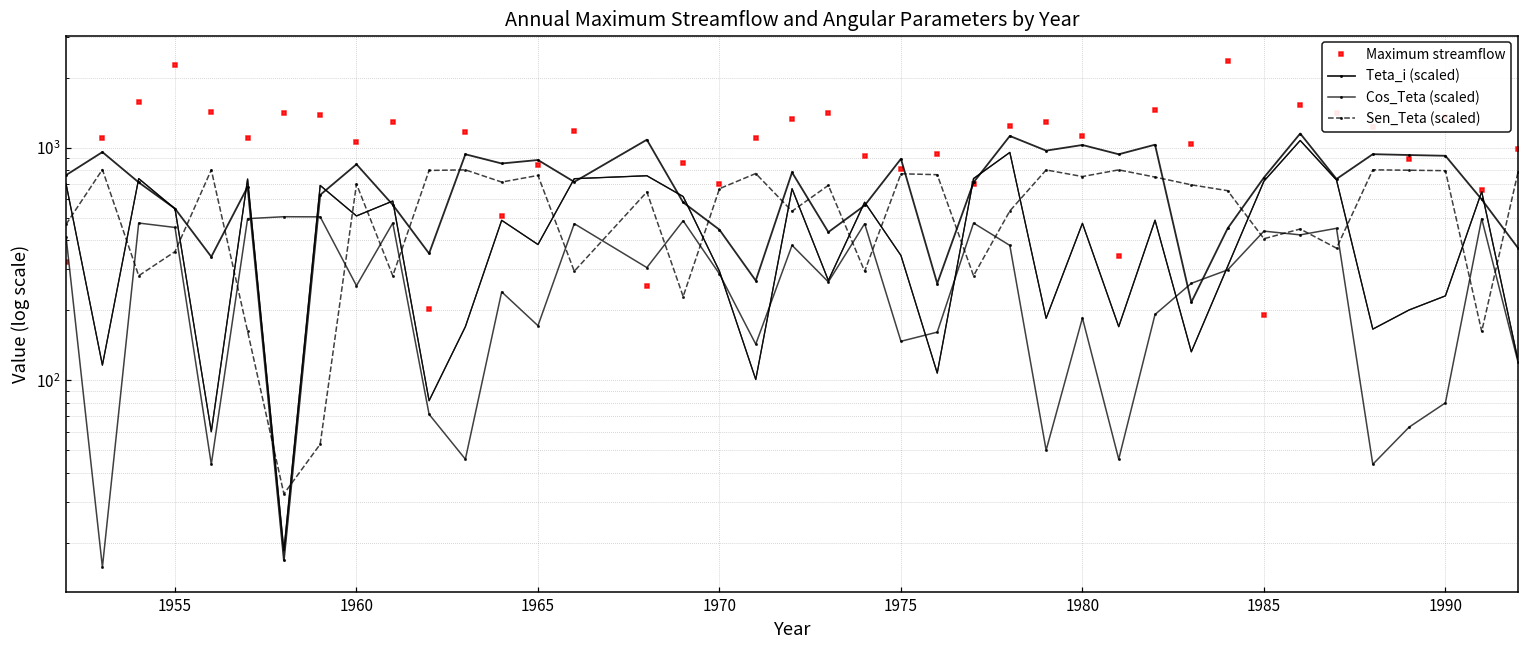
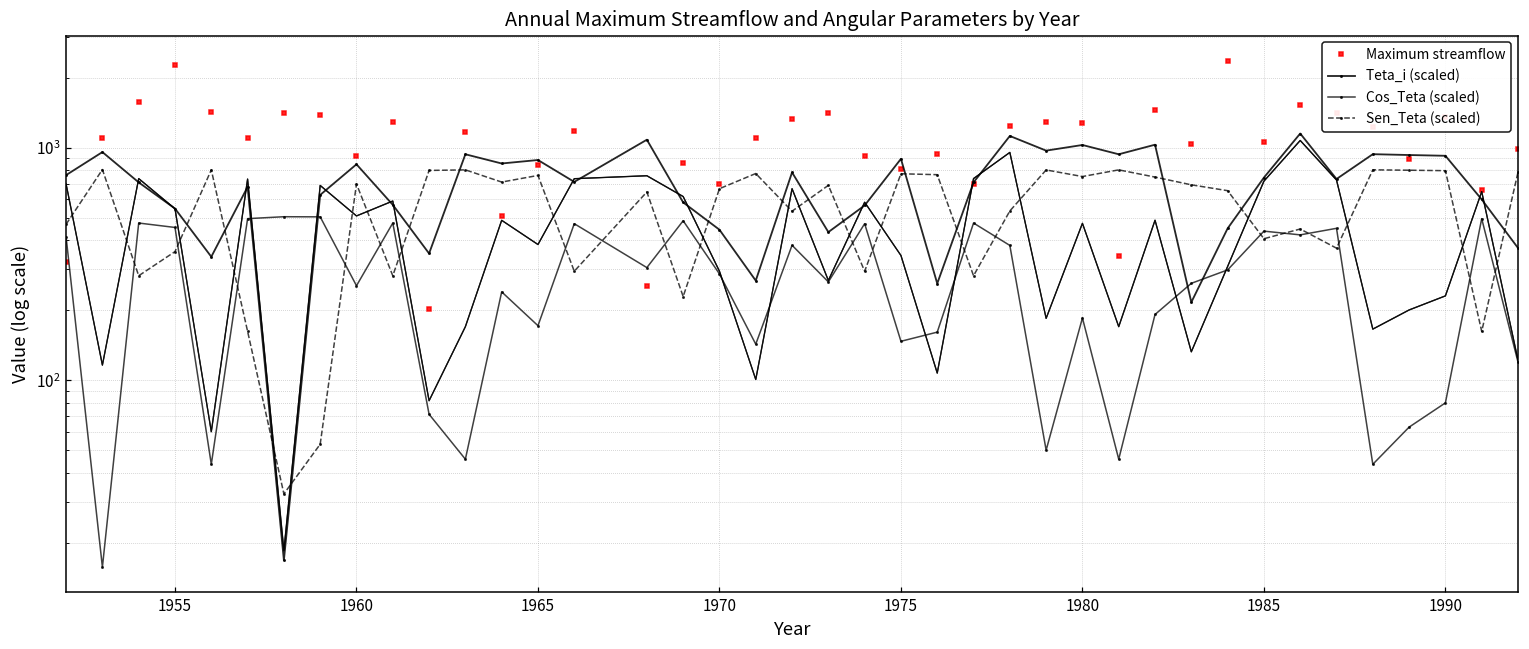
Maximum streamflow, 1960: 1100 -> 900
Maximum streamflow, 1980: 1100 -> 1300
Maximum streamflow, 1985: 190 -> 1100
